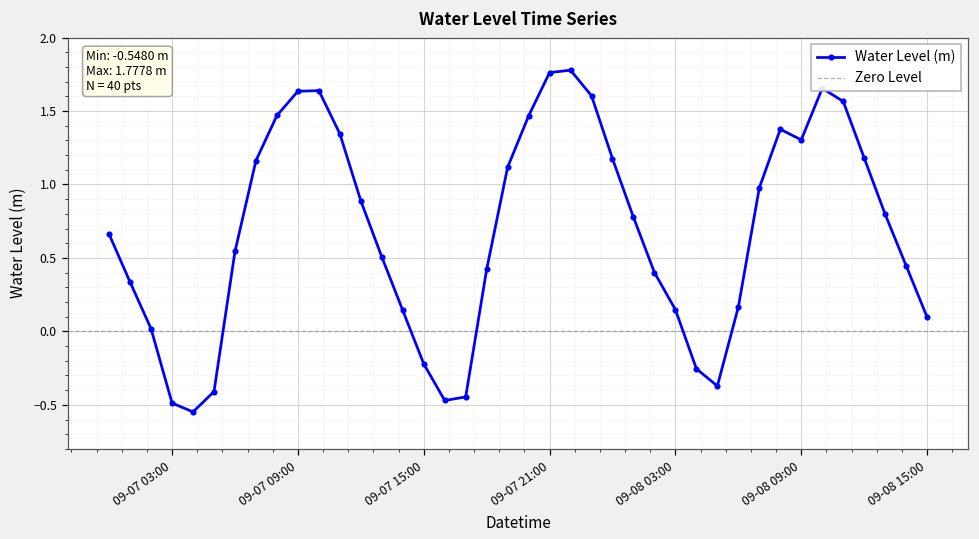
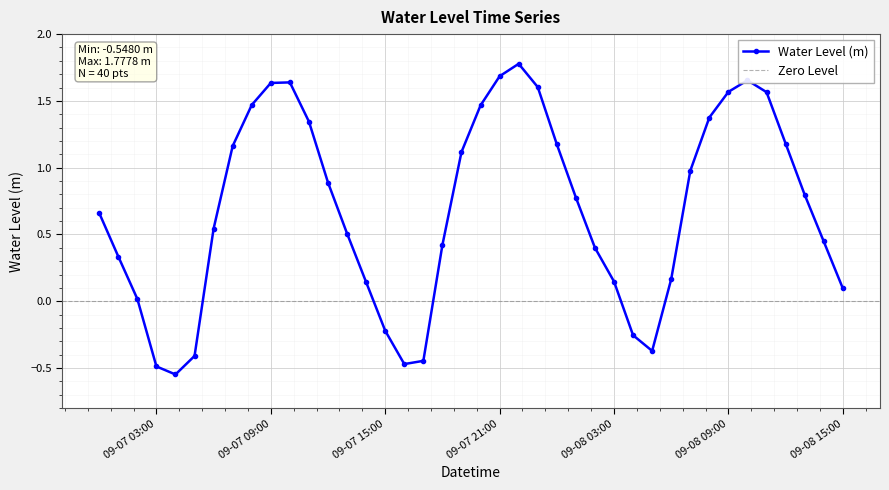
09-07 21:00: 1.76 -> 1.68
09-08 09:00: 1.30 -> 1.57
